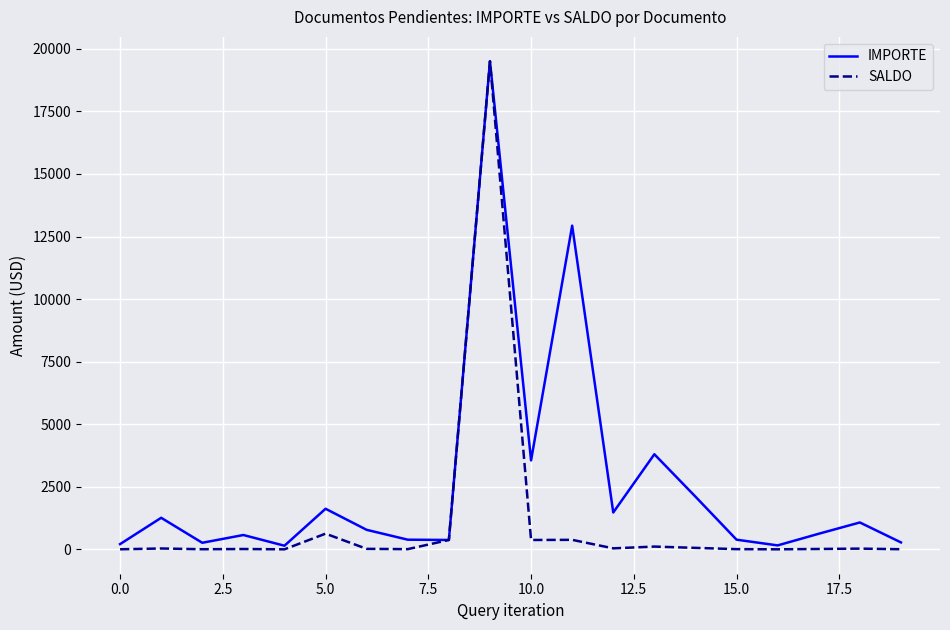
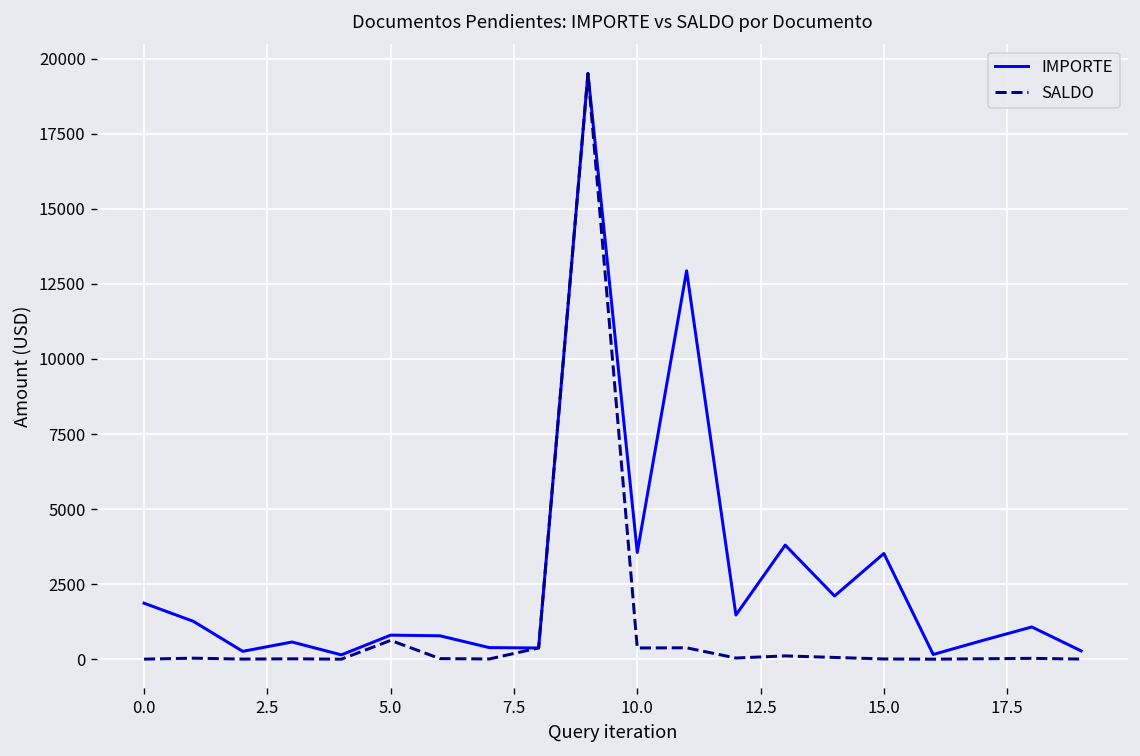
IMPORTE, 0.0: 200 -> 1900
IMPORTE, 5.0: 1600 -> 800
IMPORTE, 15.0: 400 -> 3500
